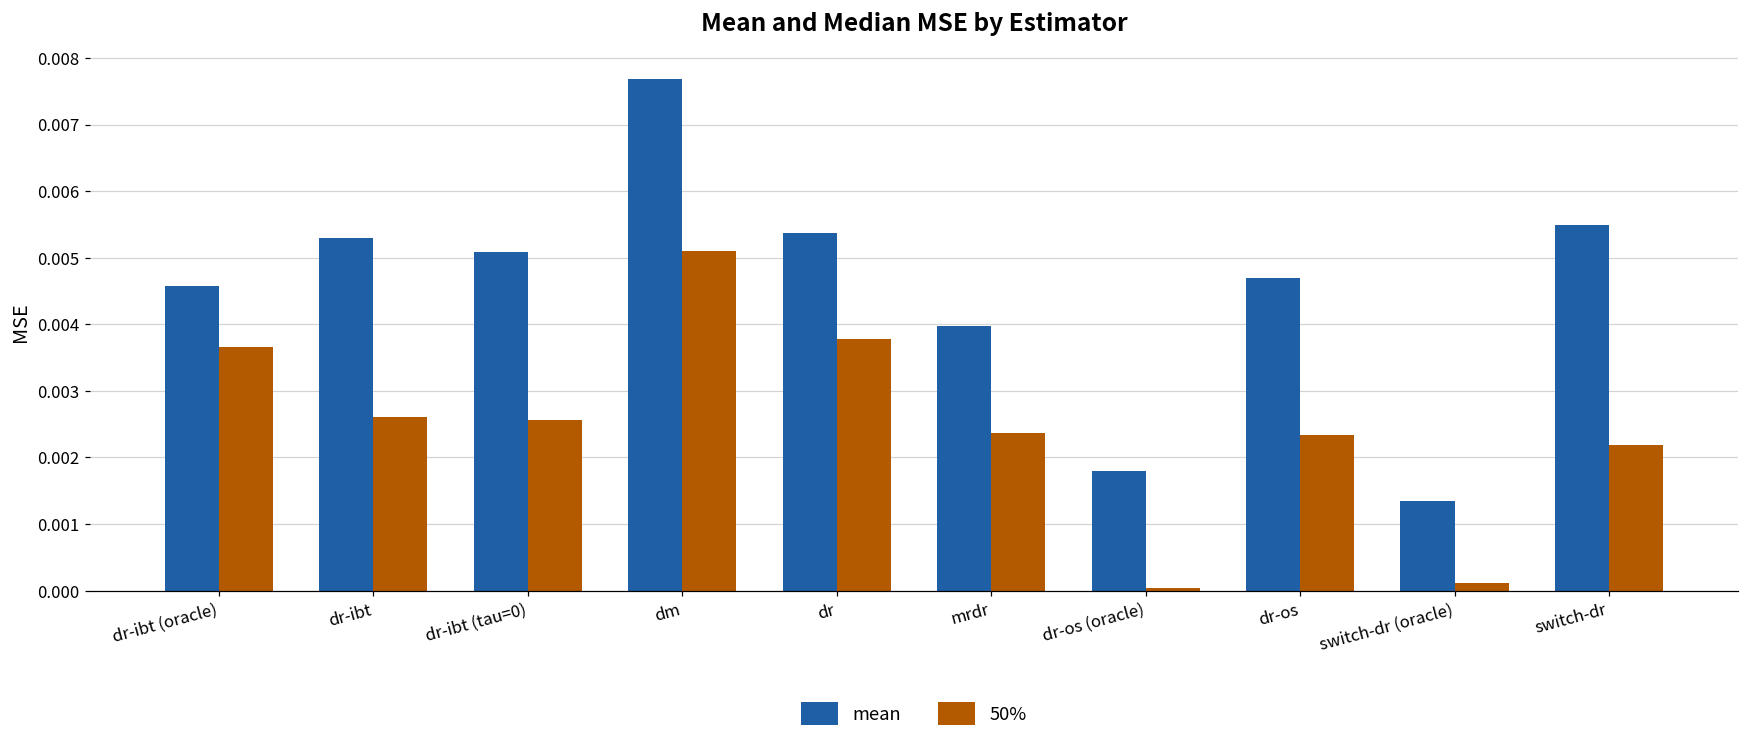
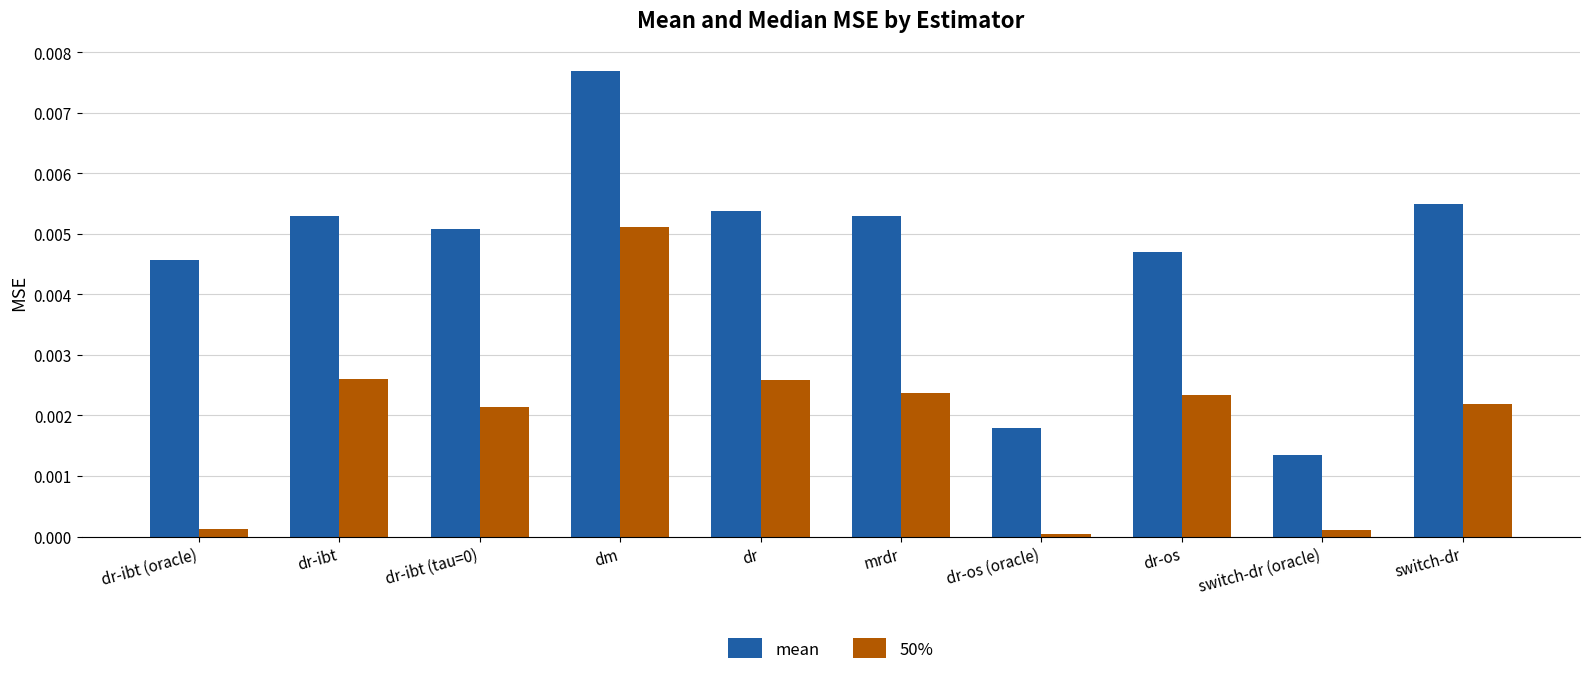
50%, dr-ibt (oracle): 0.0037 -> 0.0001
50%, dr-ibt (tau=0): 0.0026 -> 0.0021
50%, dr: 0.0038 -> 0.0026
mean, mrdr: 0.0040 -> 0.0053
